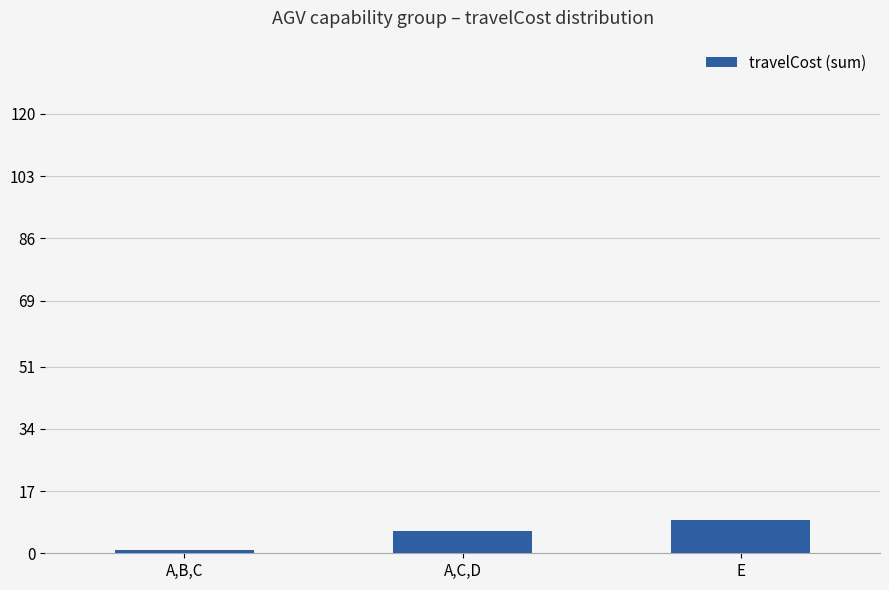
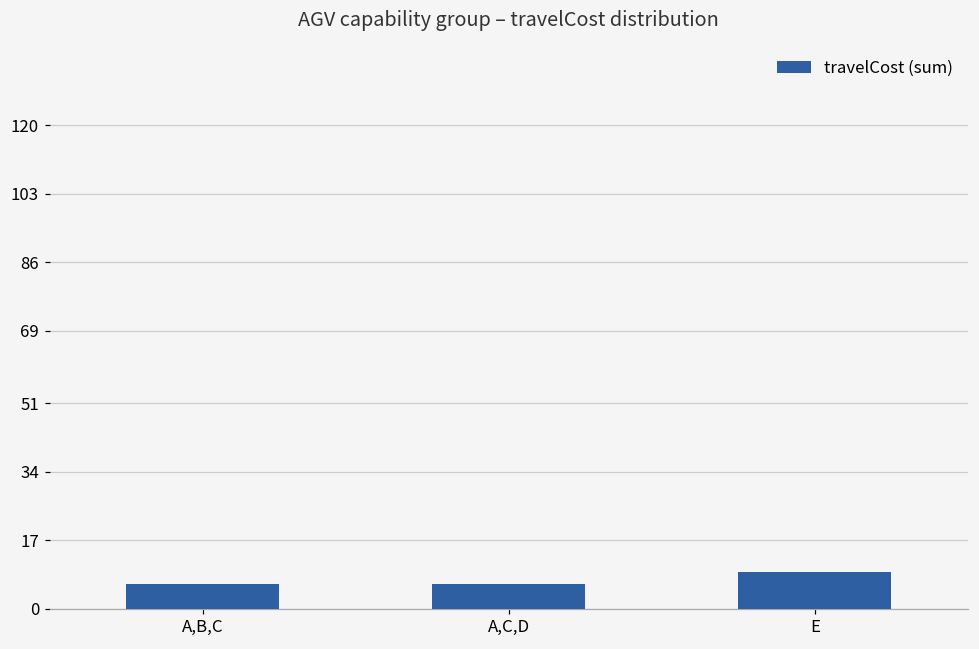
A,B,C: 1 -> 6
